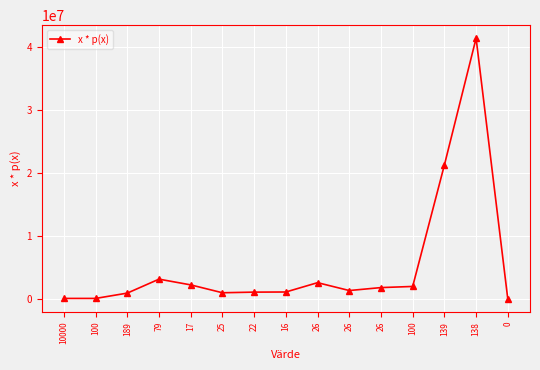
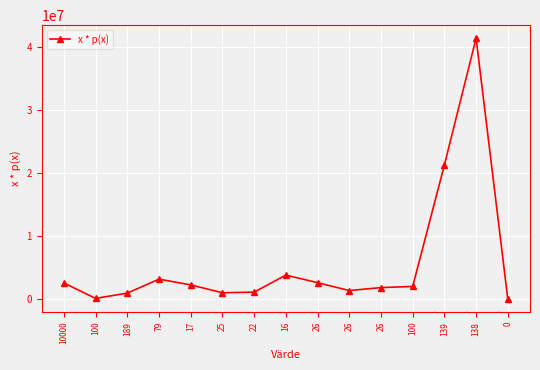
10000: 0 -> 3000000
16: 1000000 -> 4000000
